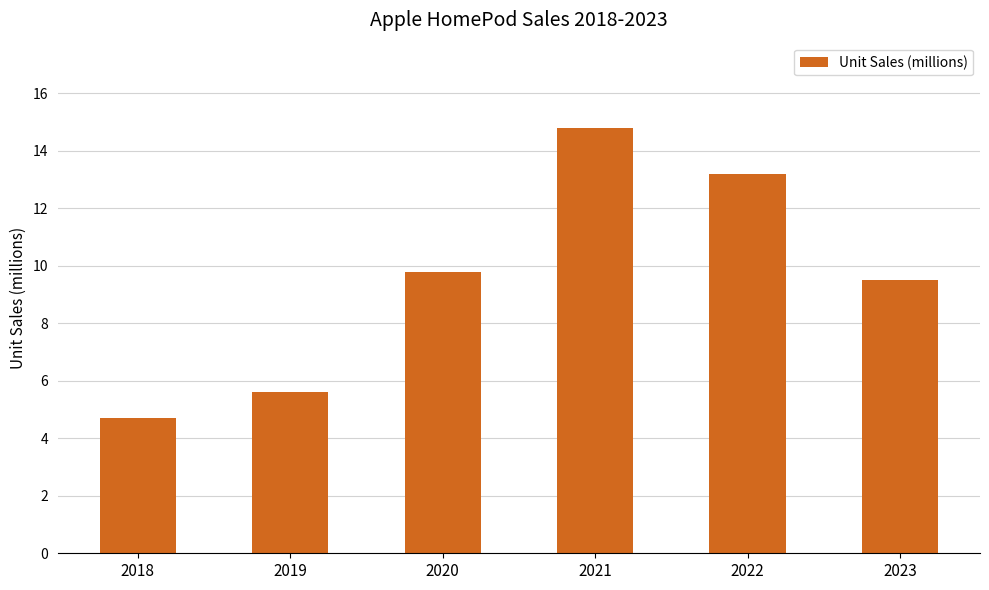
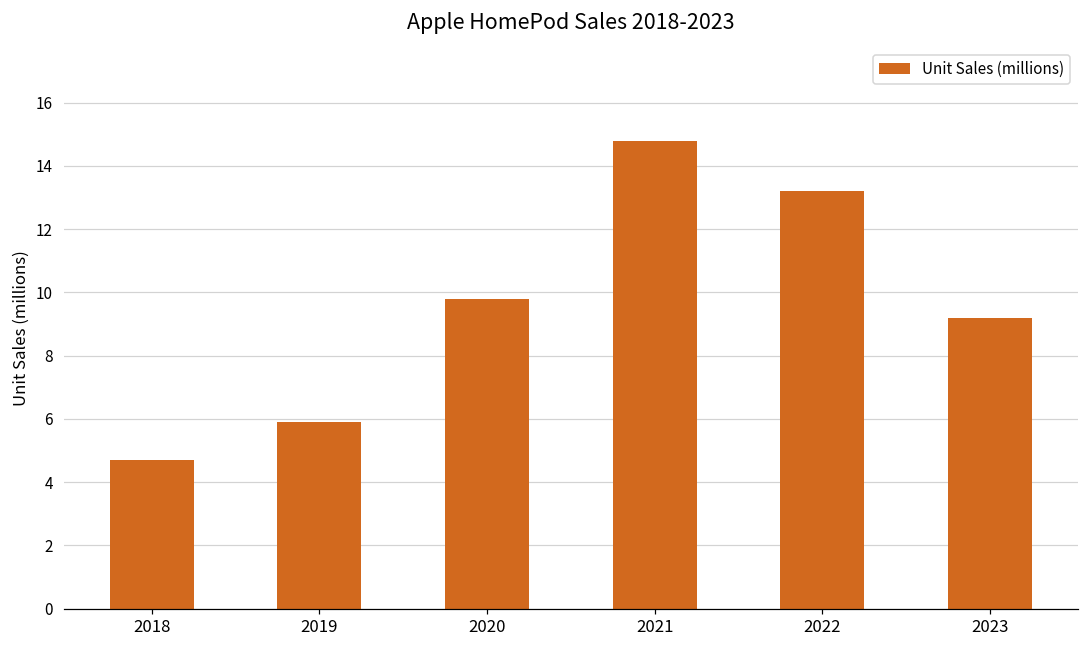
2019: 5.6 -> 5.9
2023: 9.5 -> 9.2
